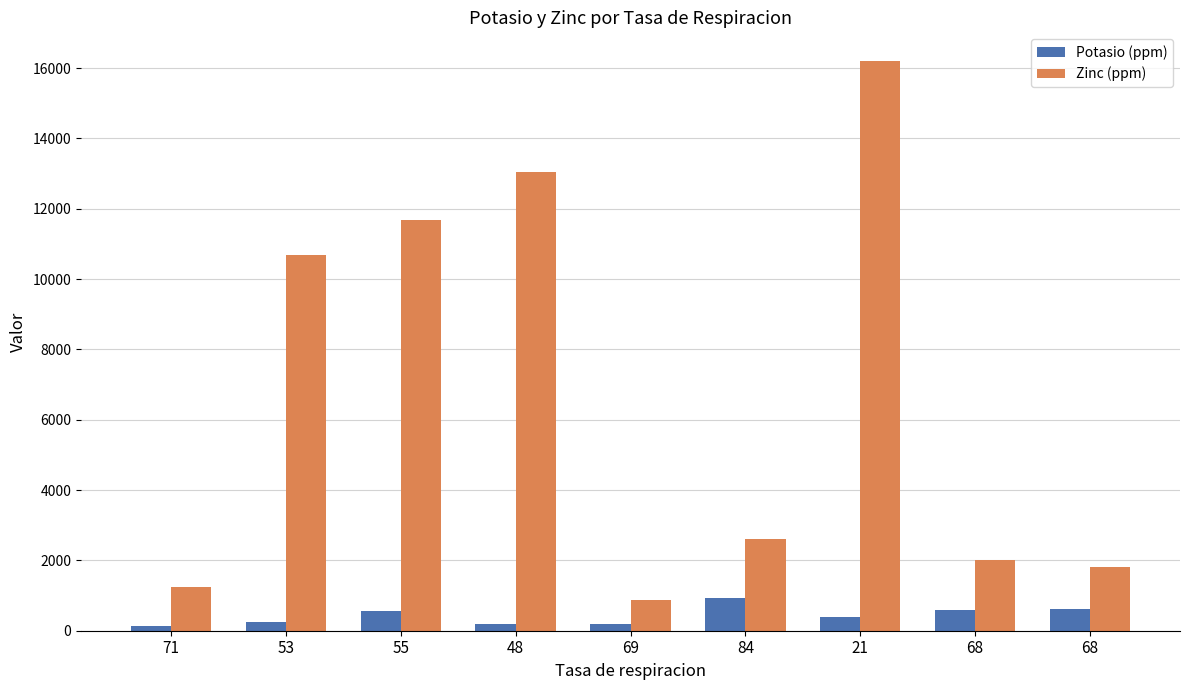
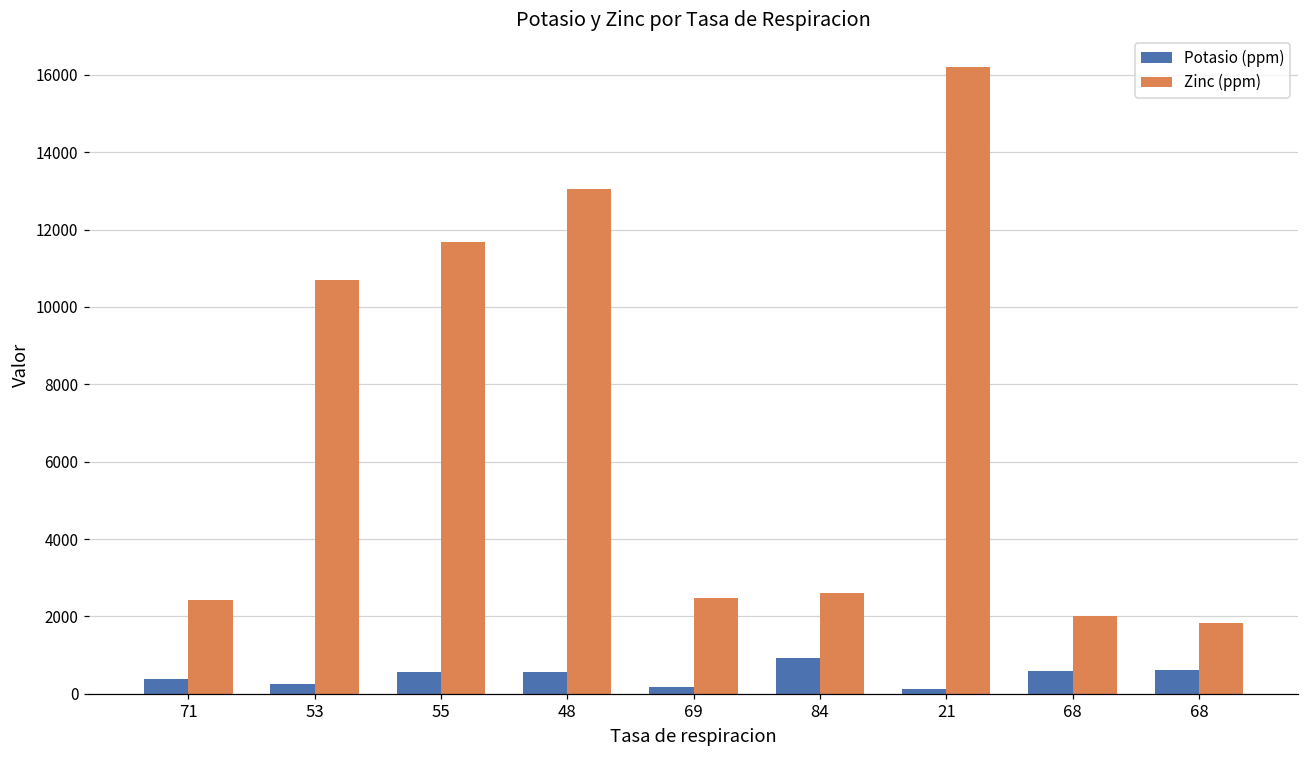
Potasio (ppm), 71: 100 -> 400
Zinc (ppm), 71: 1200 -> 2400
Potasio (ppm), 48: 200 -> 600
Zinc (ppm), 69: 900 -> 2500
Potasio (ppm), 21: 400 -> 100
